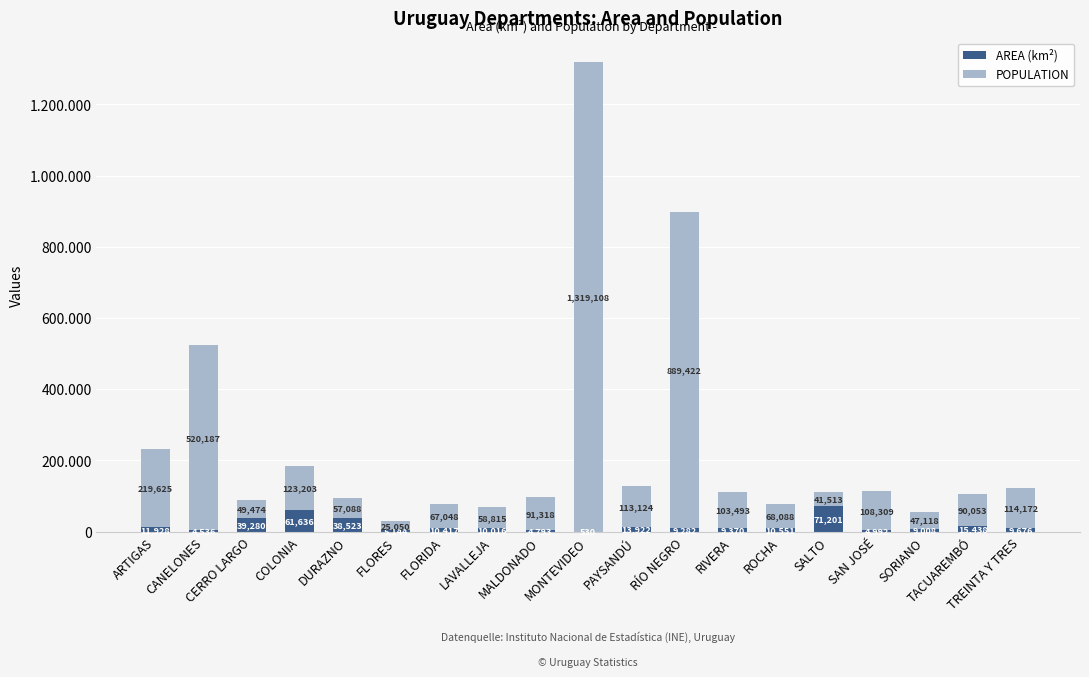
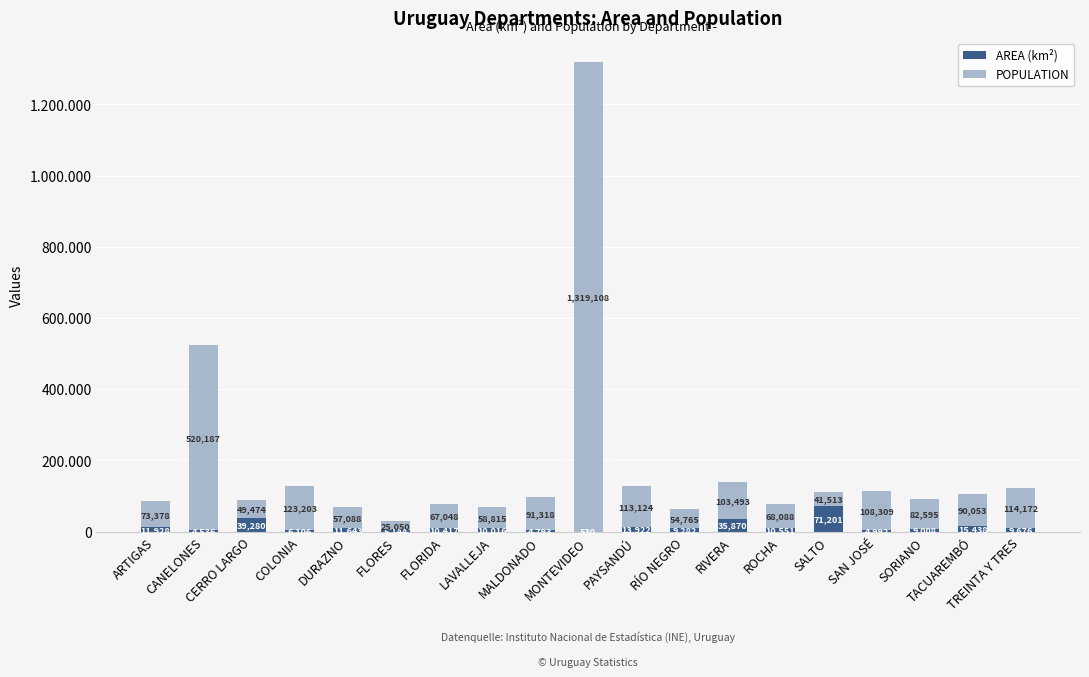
POPULATION, ARTIGAS: 219,625 -> 73,378
AREA (km²), COLONIA: 61,636 -> 6,106
AREA (km²), DURAZNO: 38,523 -> 11,643
POPULATION, RÍO NEGRO: 889,422 -> 54,765
AREA (km²), RIVERA: 9,370 -> 35,870
POPULATION, SORIANO: 47,118 -> 82,595
